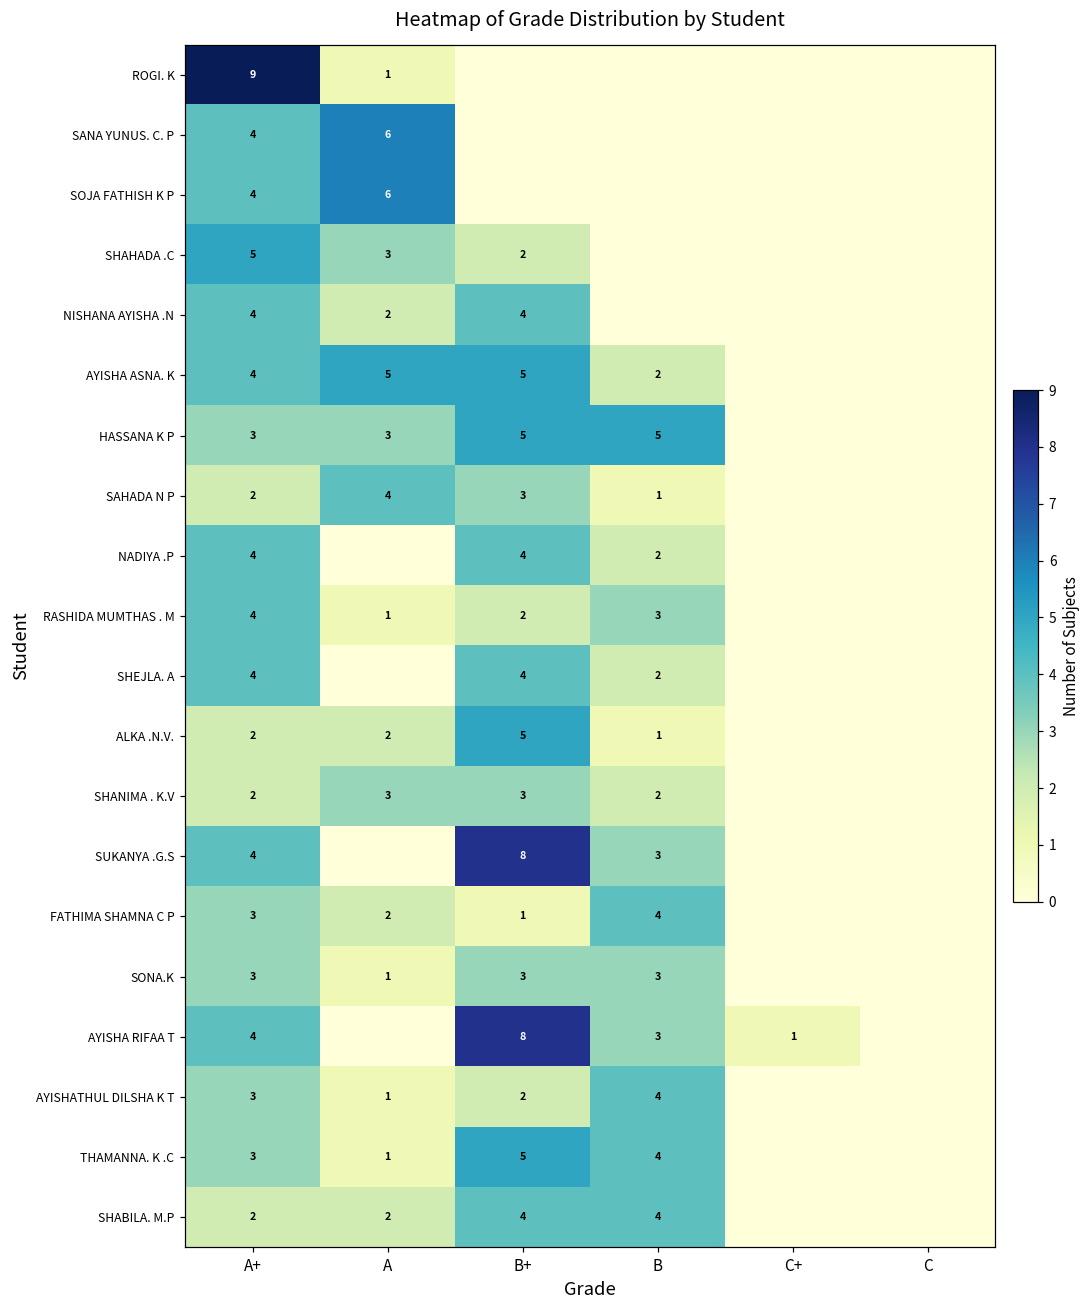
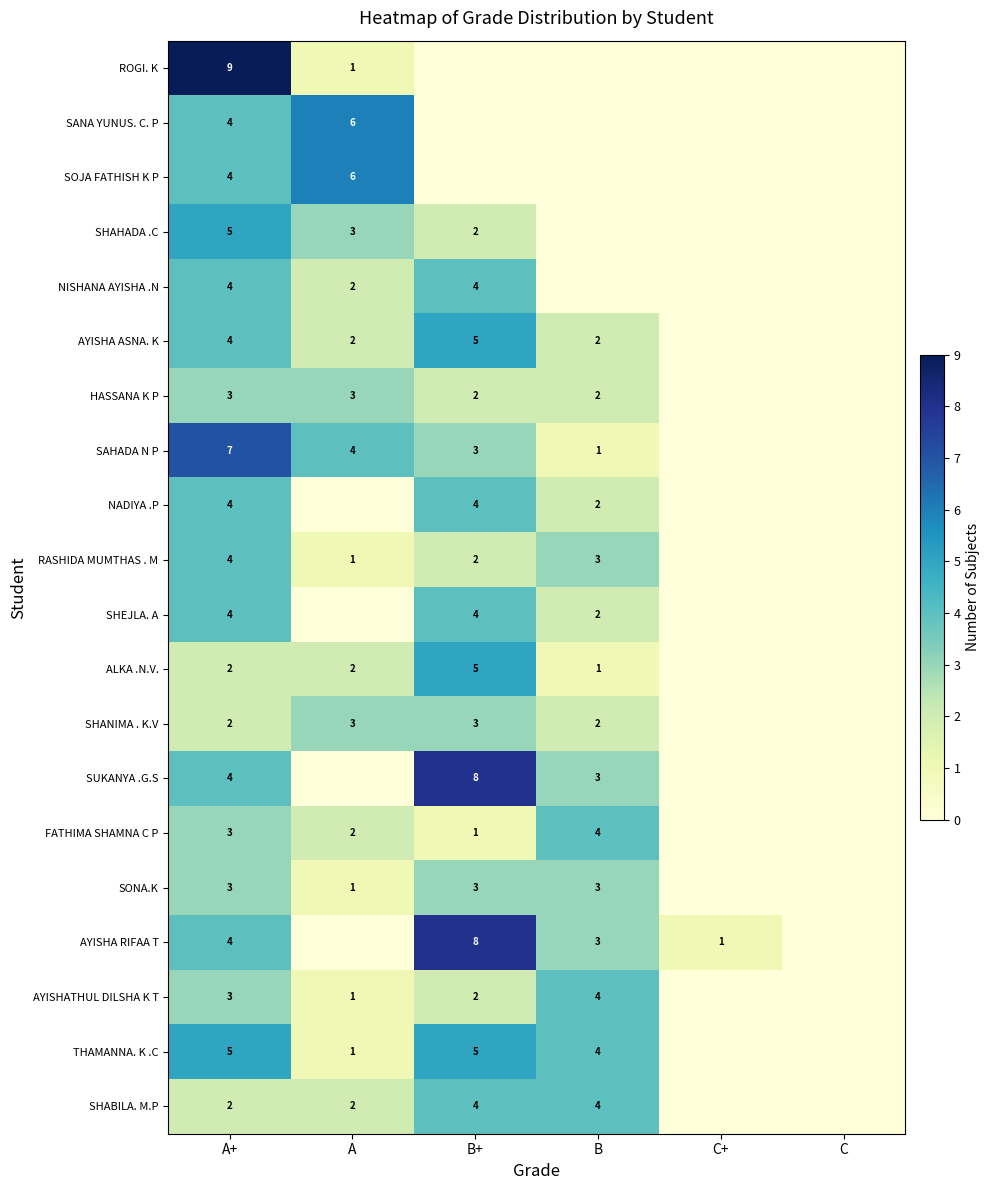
AYISHA ASNA. K, A: 5 -> 2
HASSANA K P, B+: 5 -> 2
HASSANA K P, B: 5 -> 2
SAHADA N P, A+: 2 -> 7
THAMANNA. K .C, A+: 3 -> 5
